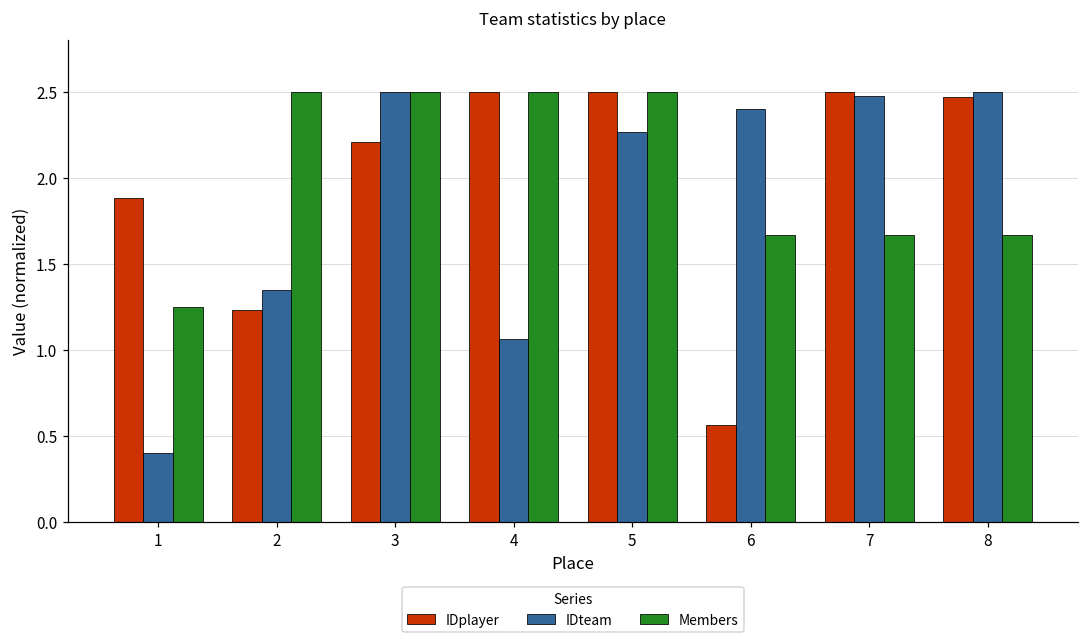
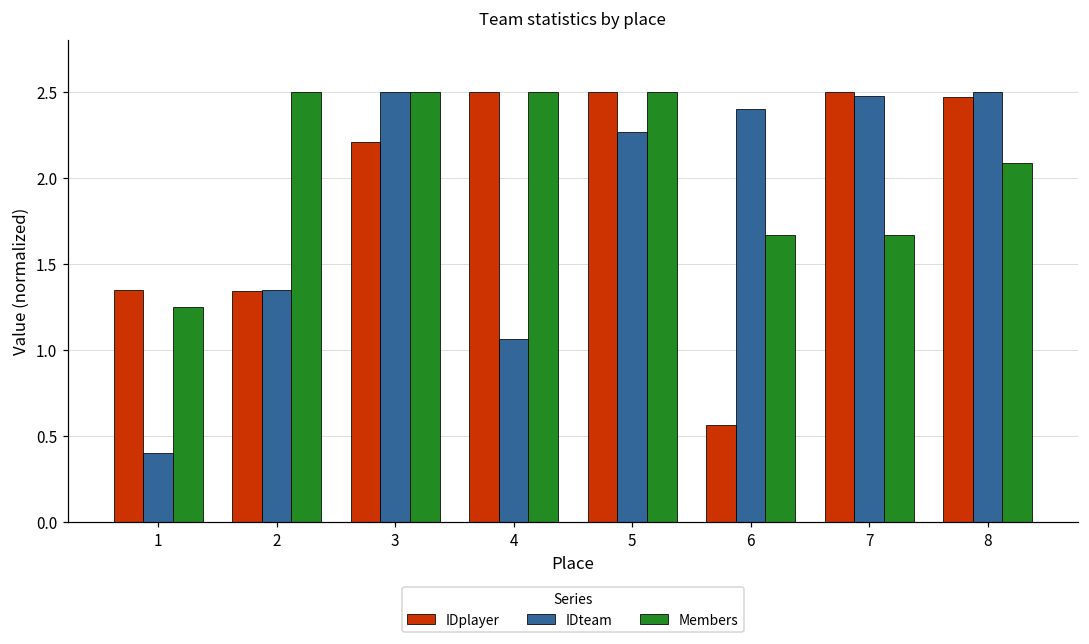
IDplayer, 1: 1.88 -> 1.35
IDplayer, 2: 1.23 -> 1.34
Members, 8: 1.67 -> 2.08
